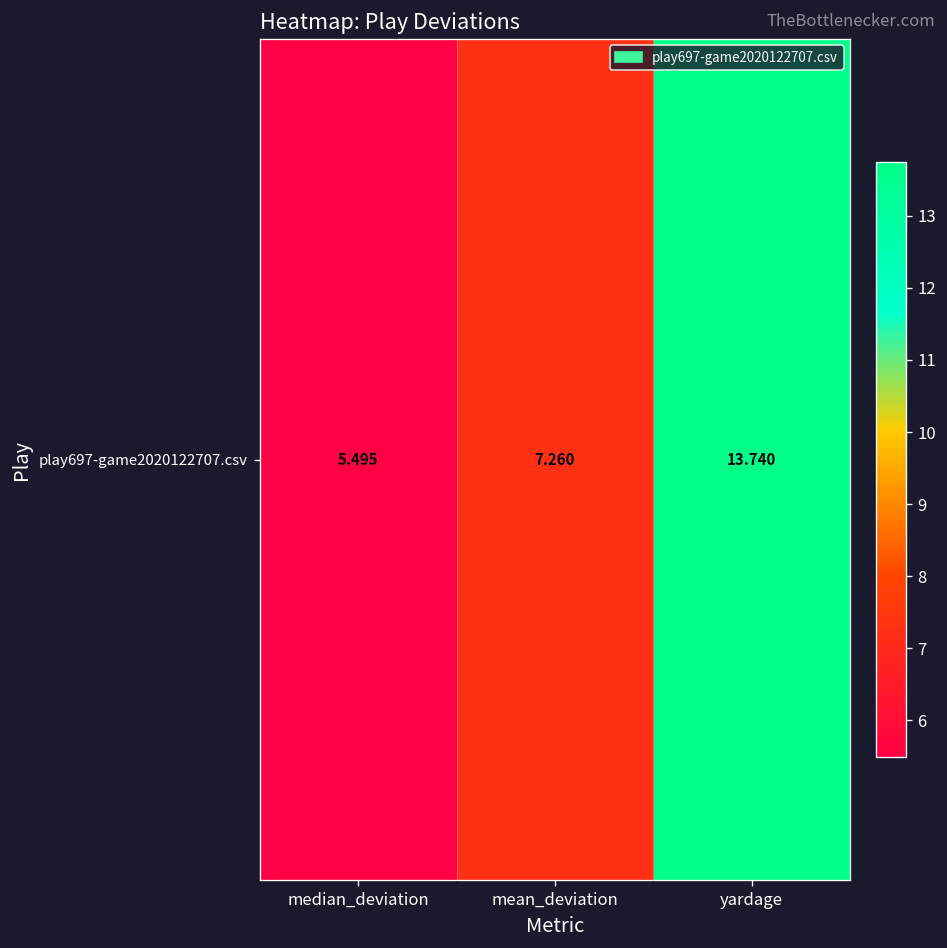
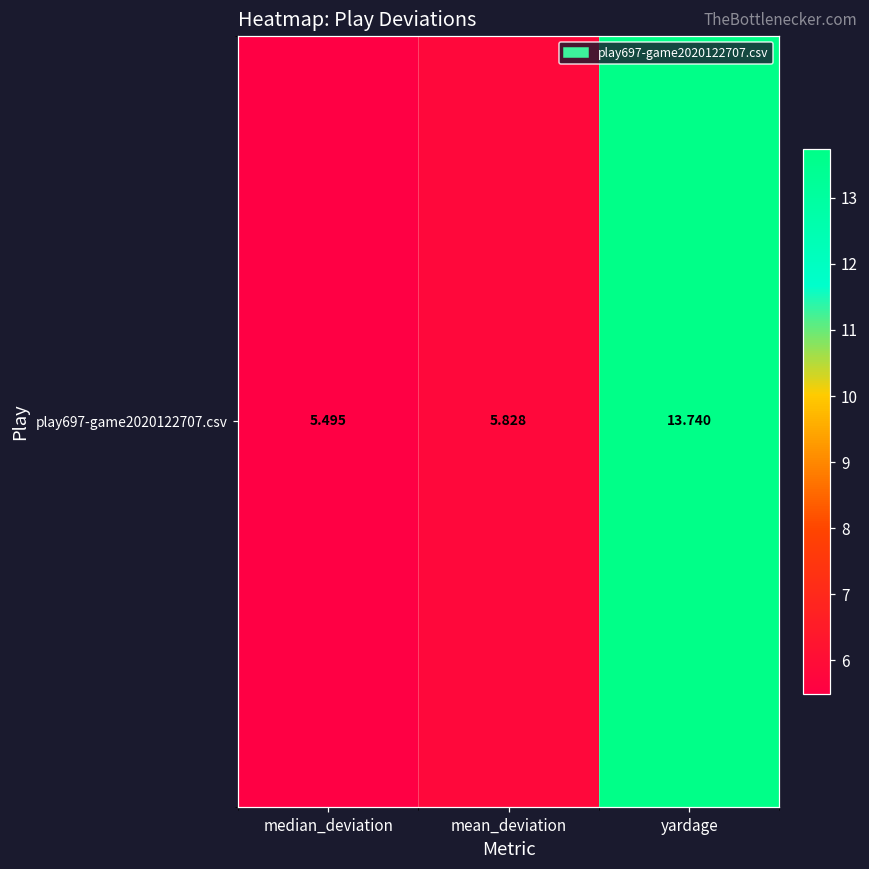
play697-game2020122707.csv, mean_deviation: 7.260 -> 5.828
